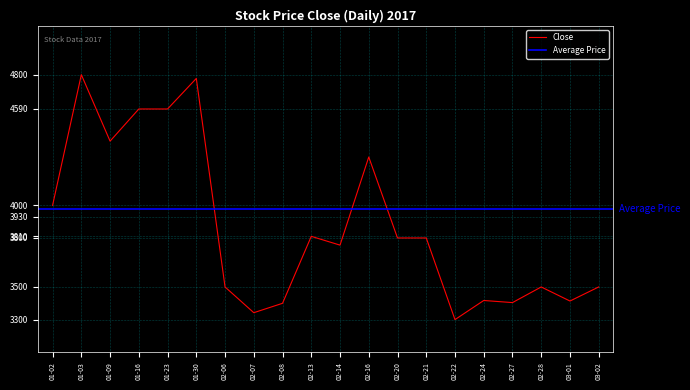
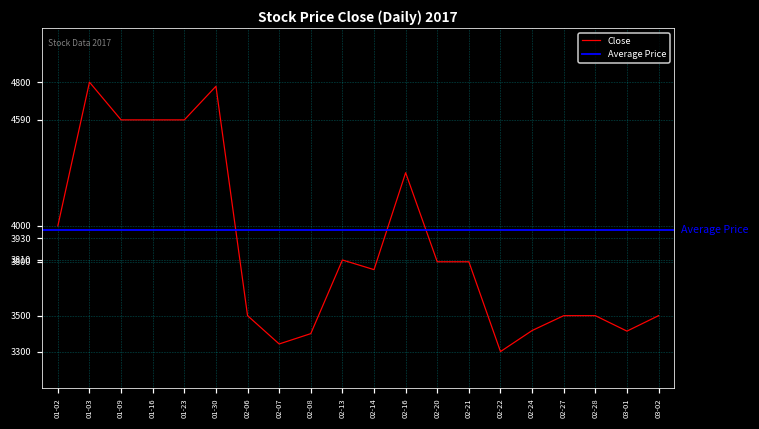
01-09: 4390 -> 4590
02-27: 3400 -> 3500
